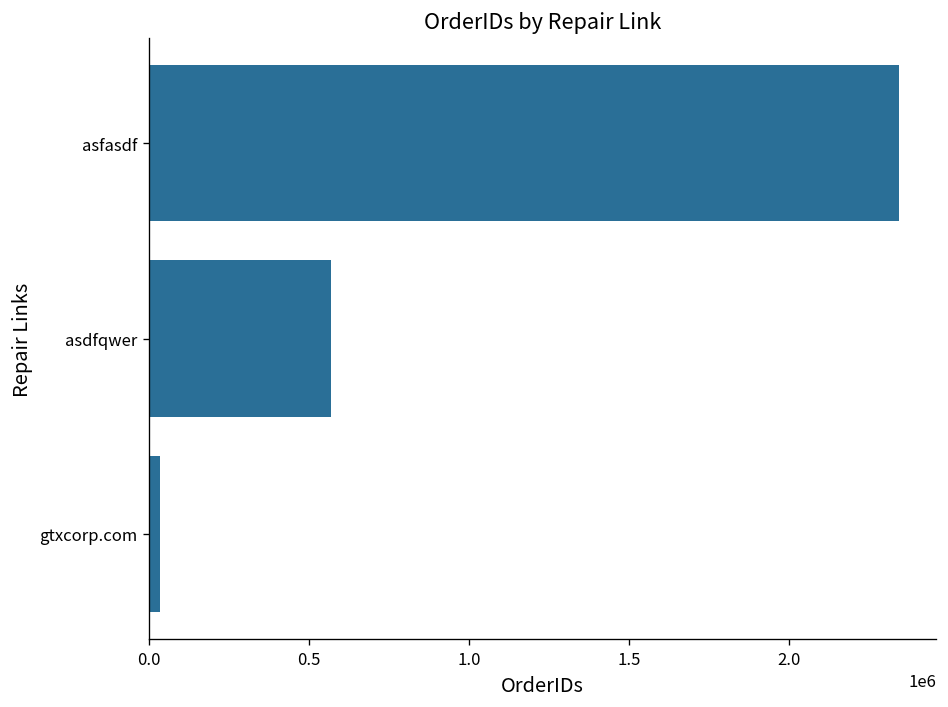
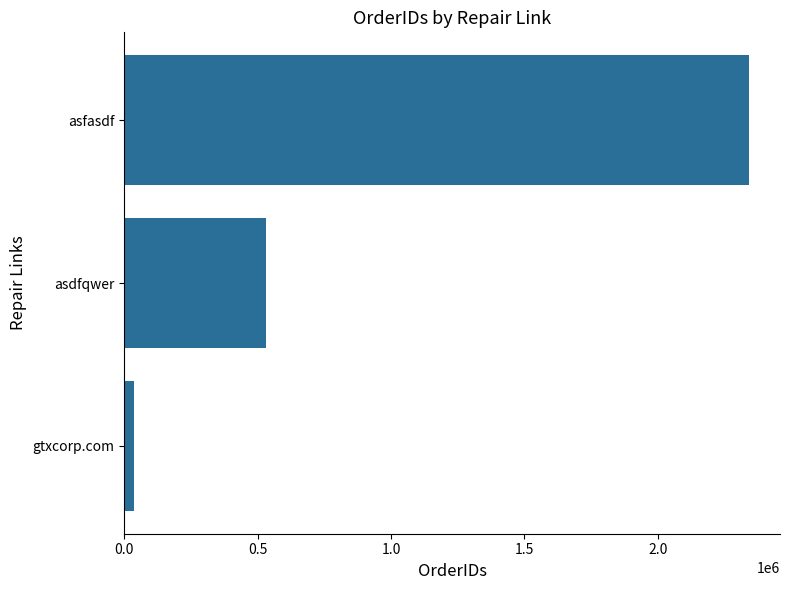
asdfqwer: 570000 -> 530000
